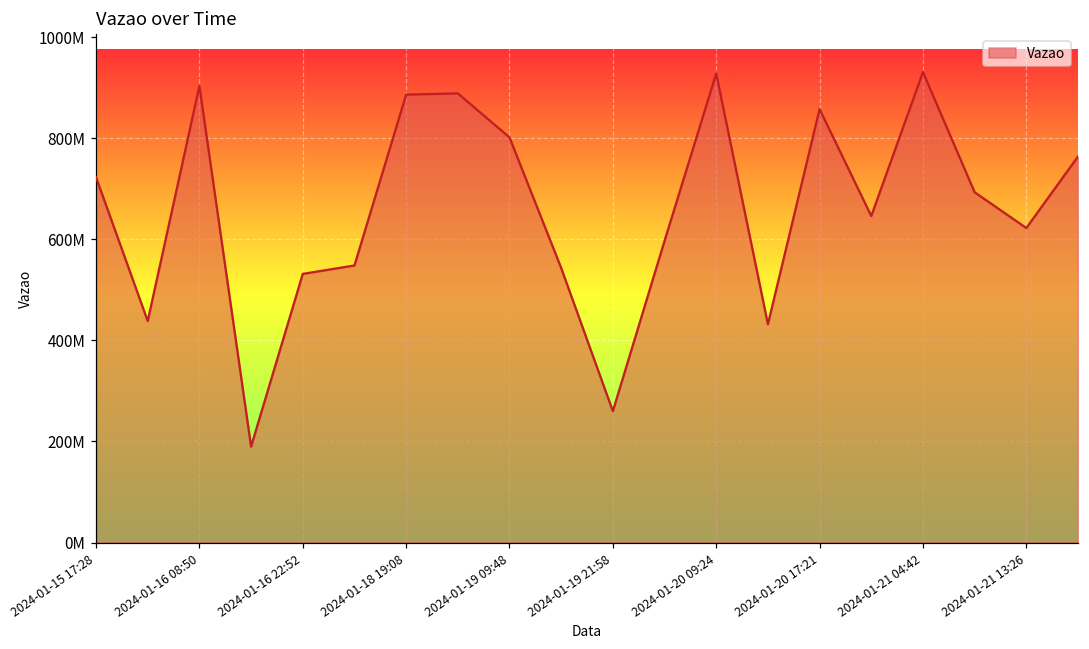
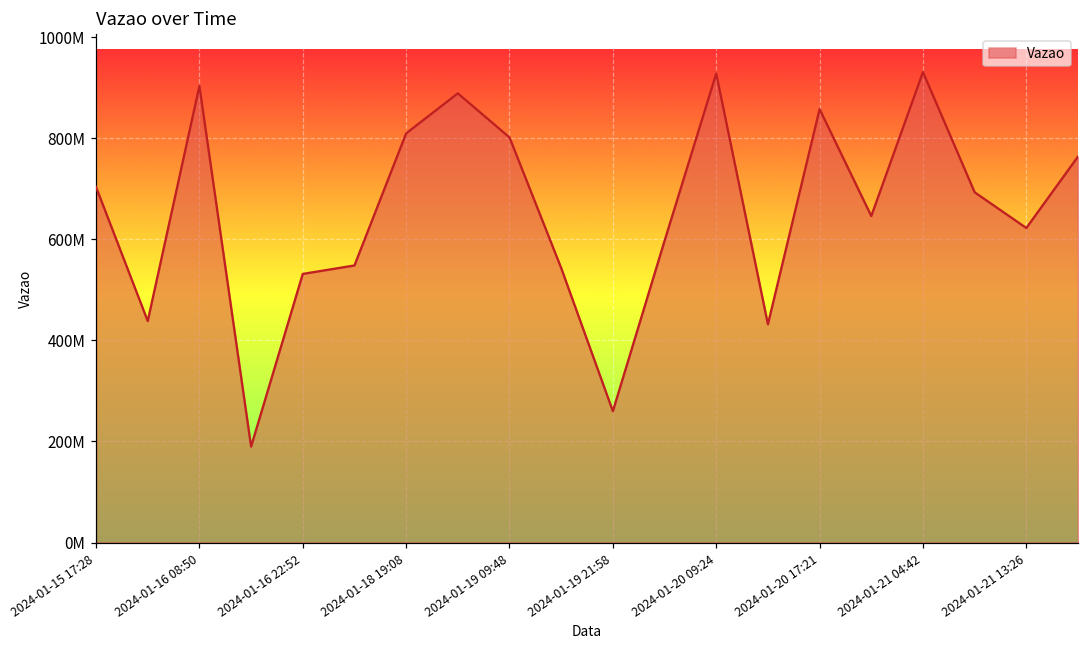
2024-01-15 17:28: 720000000 -> 700000000
2024-01-18 19:08: 890000000 -> 810000000
